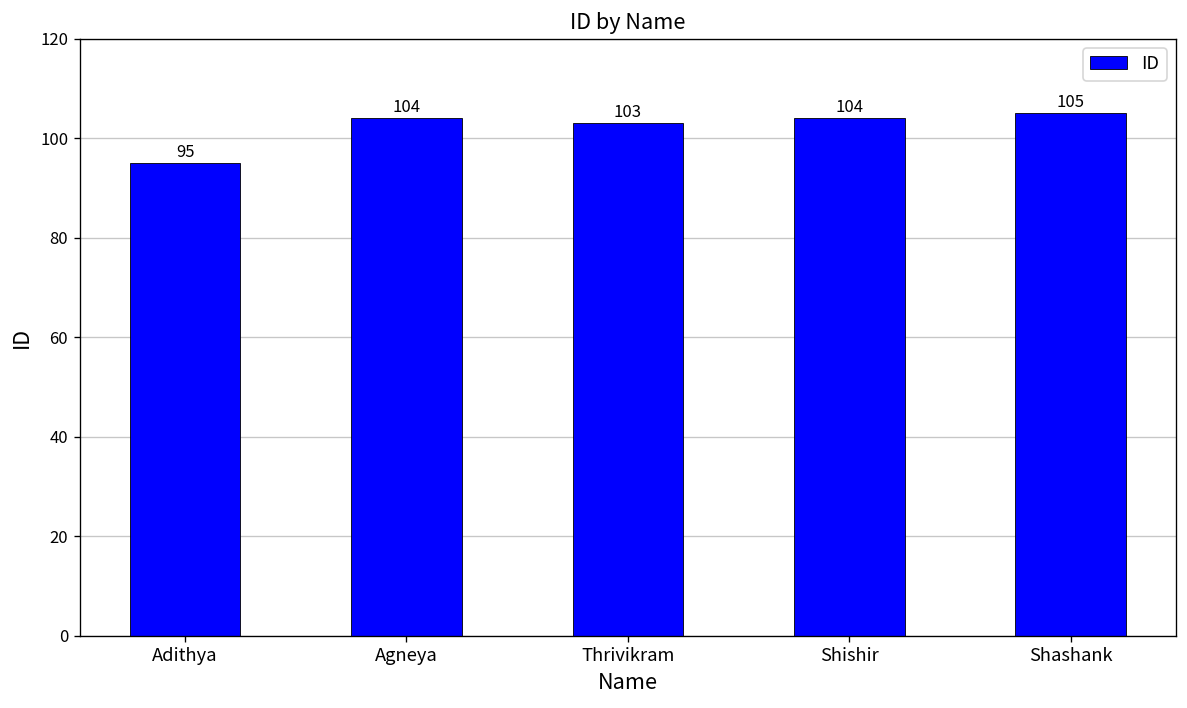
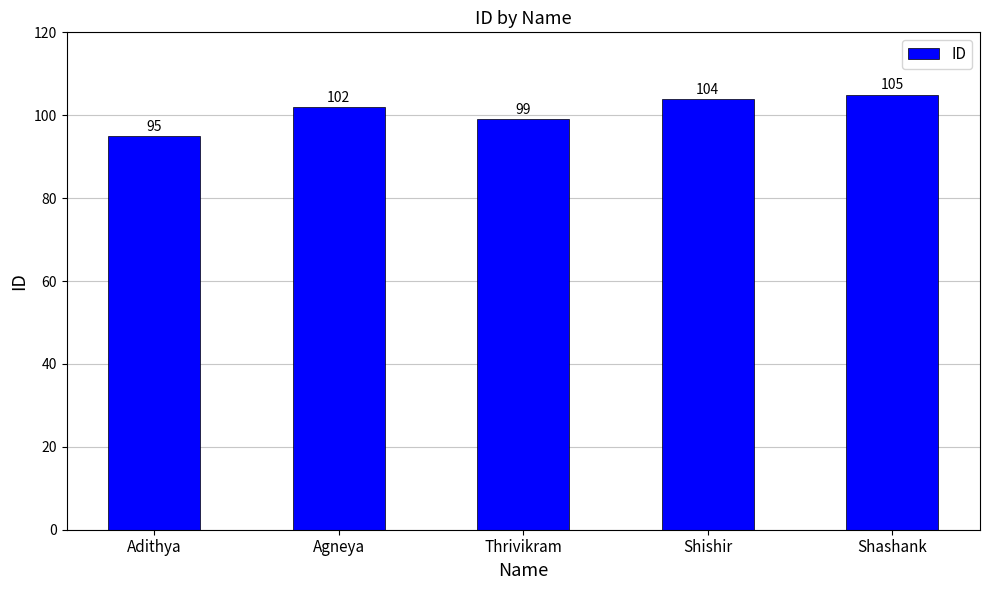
Agneya: 104 -> 102
Thrivikram: 103 -> 99
